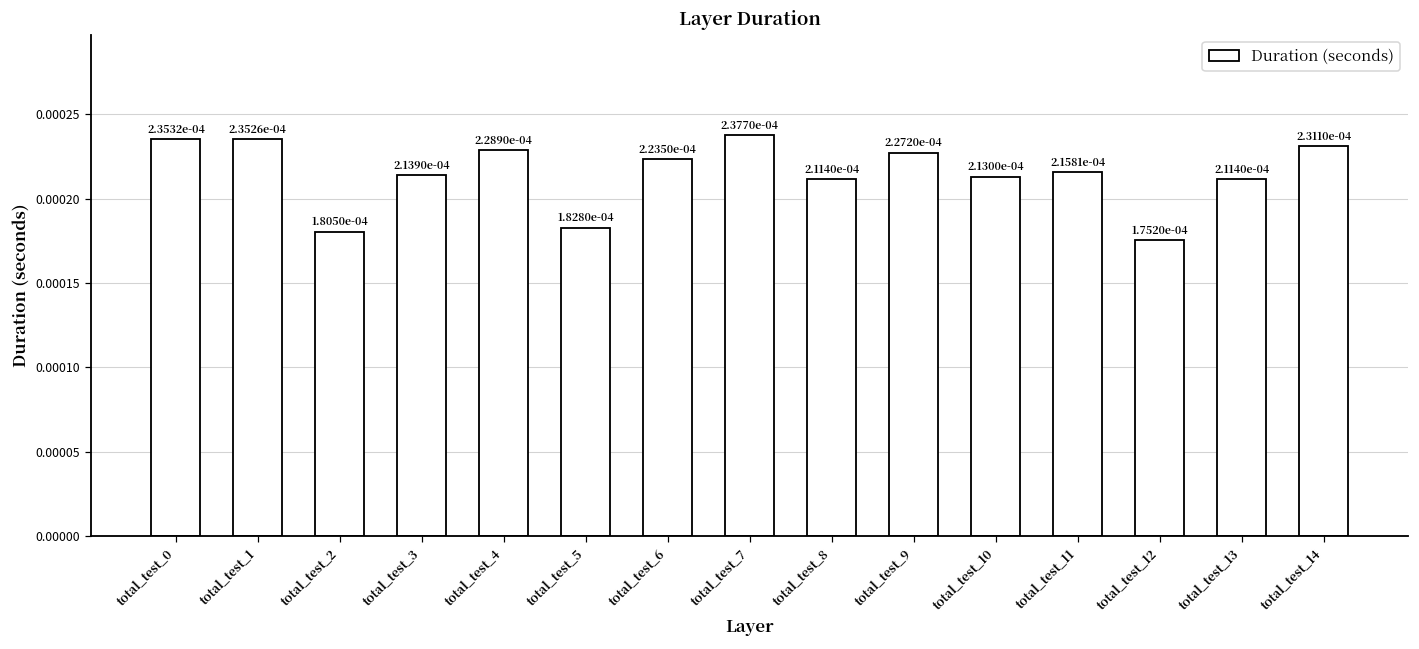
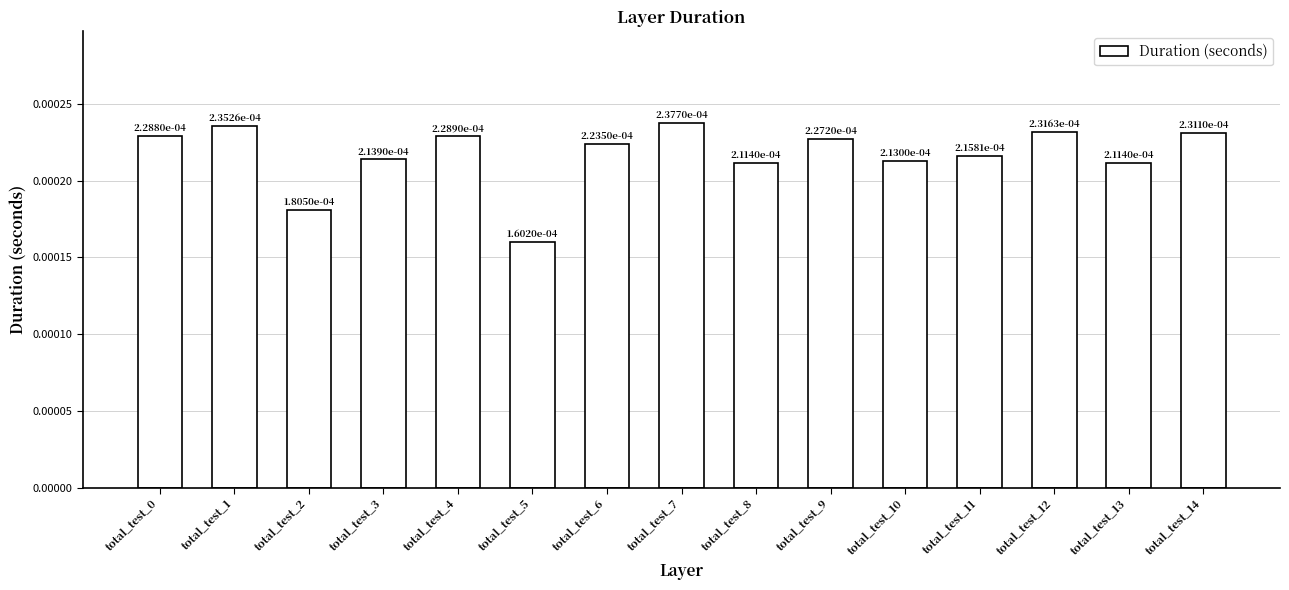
total_test_0: 2.3532e-04 -> 2.2880e-04
total_test_5: 1.8280e-04 -> 1.6020e-04
total_test_12: 1.7520e-04 -> 2.3163e-04
